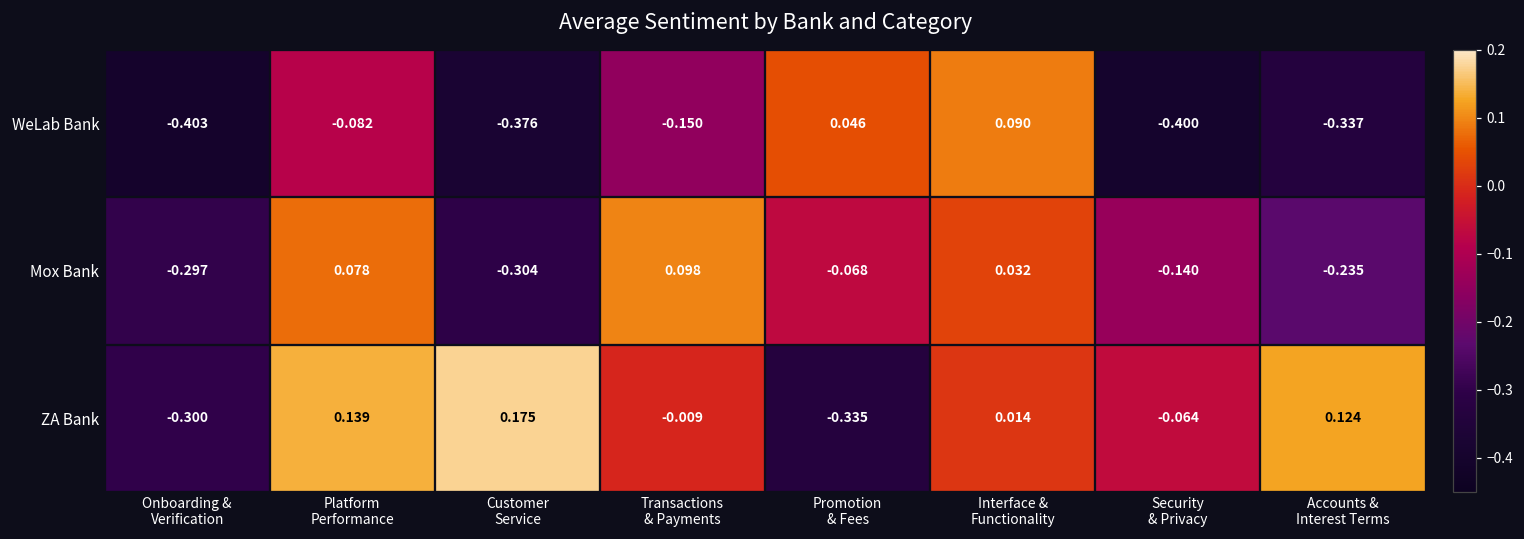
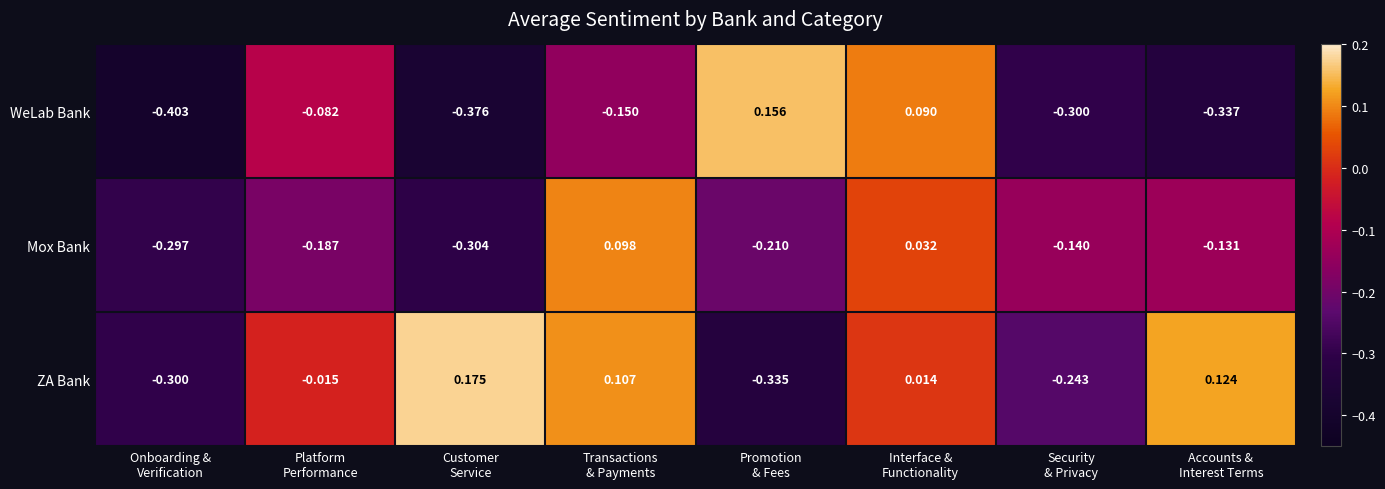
WeLab Bank, Promotion & Fees: 0.046 -> 0.156
WeLab Bank, Security & Privacy: -0.400 -> -0.300
Mox Bank, Platform Performance: 0.078 -> -0.187
Mox Bank, Promotion & Fees: -0.068 -> -0.210
Mox Bank, Accounts & Interest Terms: -0.235 -> -0.131
ZA Bank, Platform Performance: 0.139 -> -0.015
ZA Bank, Transactions & Payments: -0.009 -> 0.107
ZA Bank, Security & Privacy: -0.064 -> -0.243
